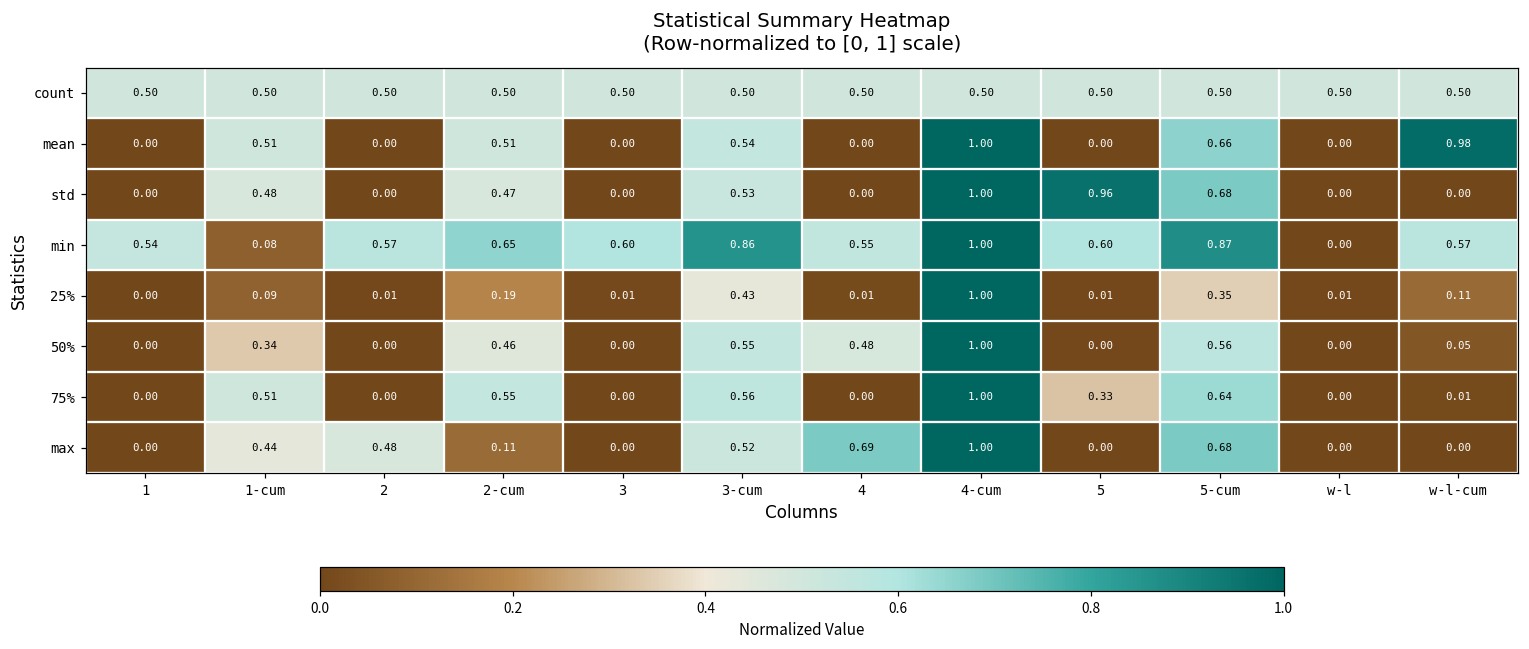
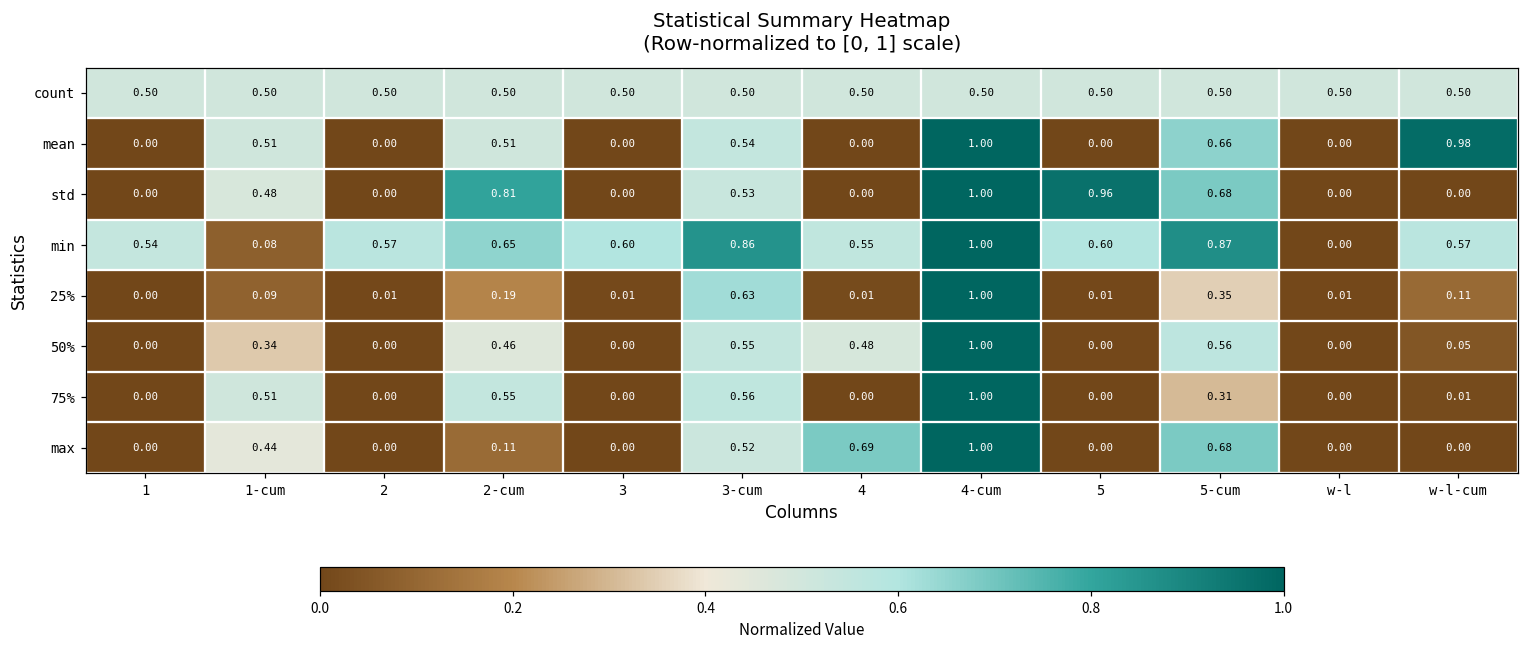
std, 2-cum: 0.47 -> 0.81
25%, 3-cum: 0.43 -> 0.63
75%, 5: 0.33 -> 0.00
75%, 5-cum: 0.64 -> 0.31
max, 2: 0.48 -> 0.00
